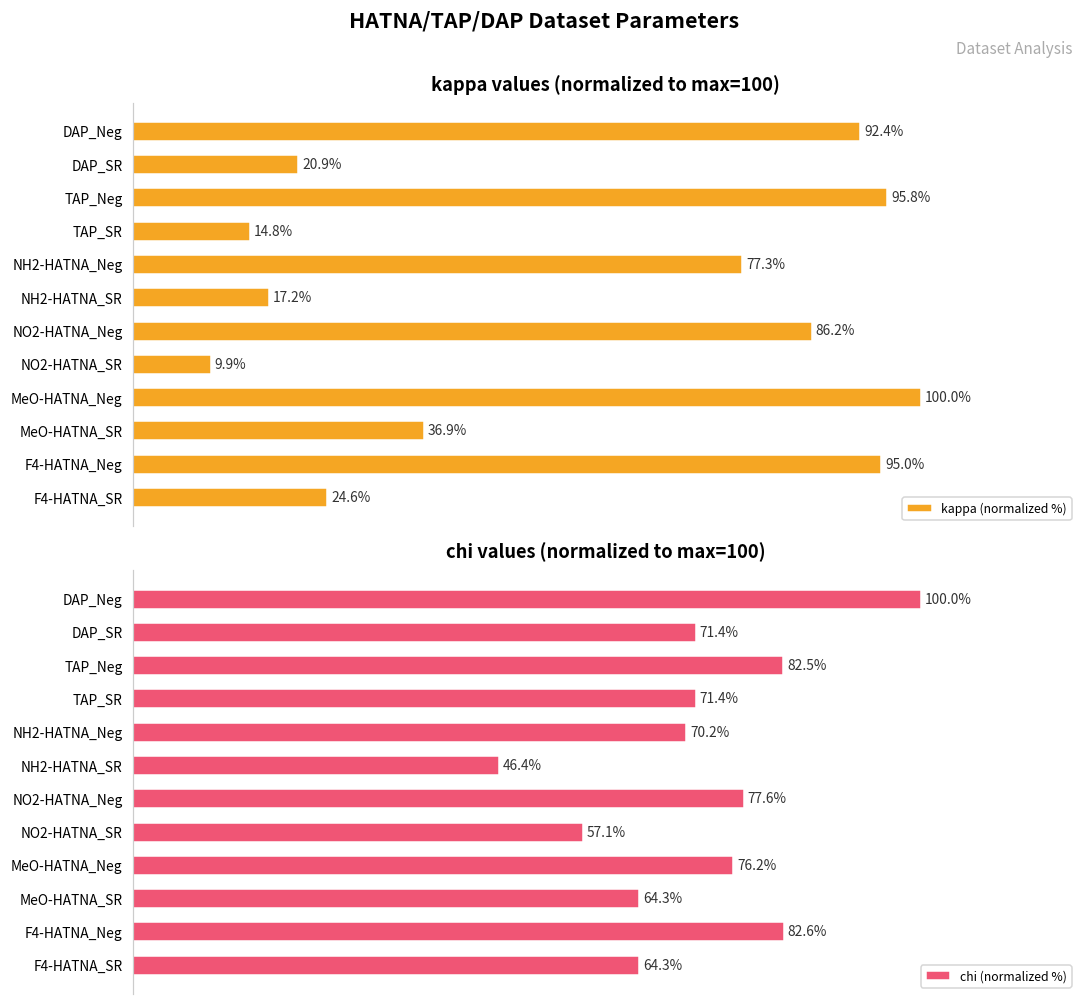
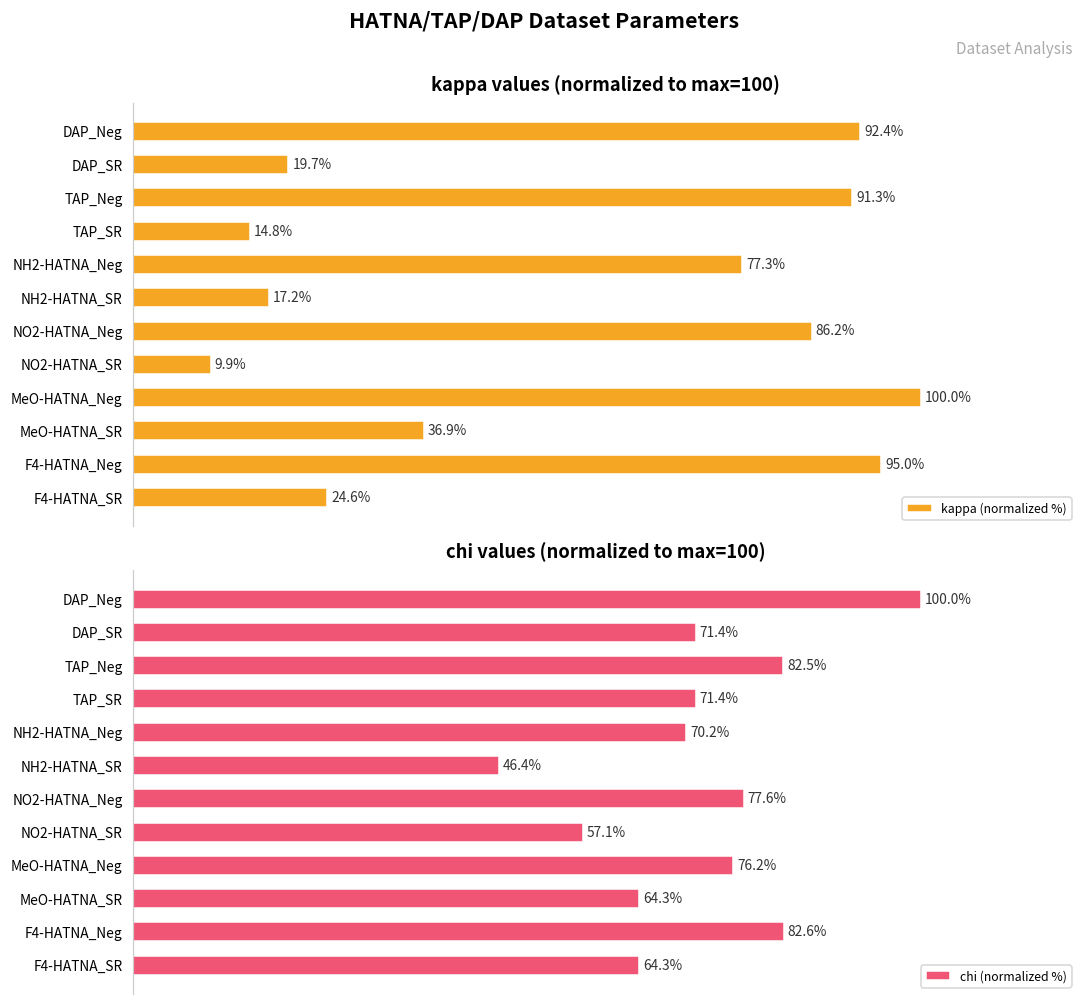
kappa values (normalized to max=100), DAP_SR: 20.9% -> 19.7%
kappa values (normalized to max=100), TAP_Neg: 95.8% -> 91.3%
